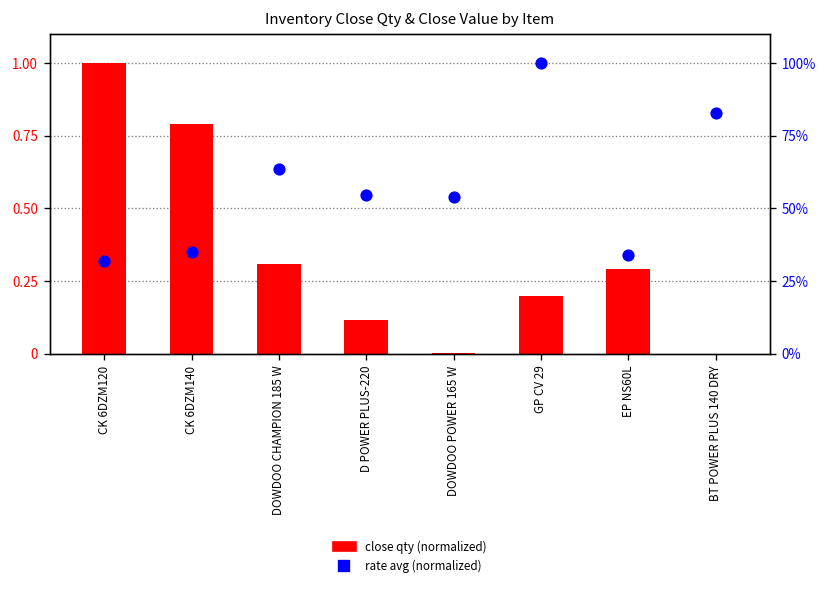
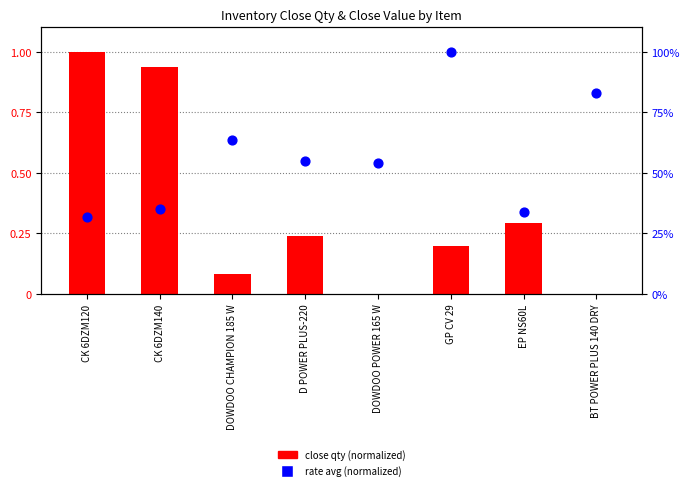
close qty (normalized), CK 6DZM140: 0.79 -> 0.94
close qty (normalized), DOWDOO CHAMPION 185 W: 0.31 -> 0.08
close qty (normalized), D POWER PLUS-220: 0.12 -> 0.24
